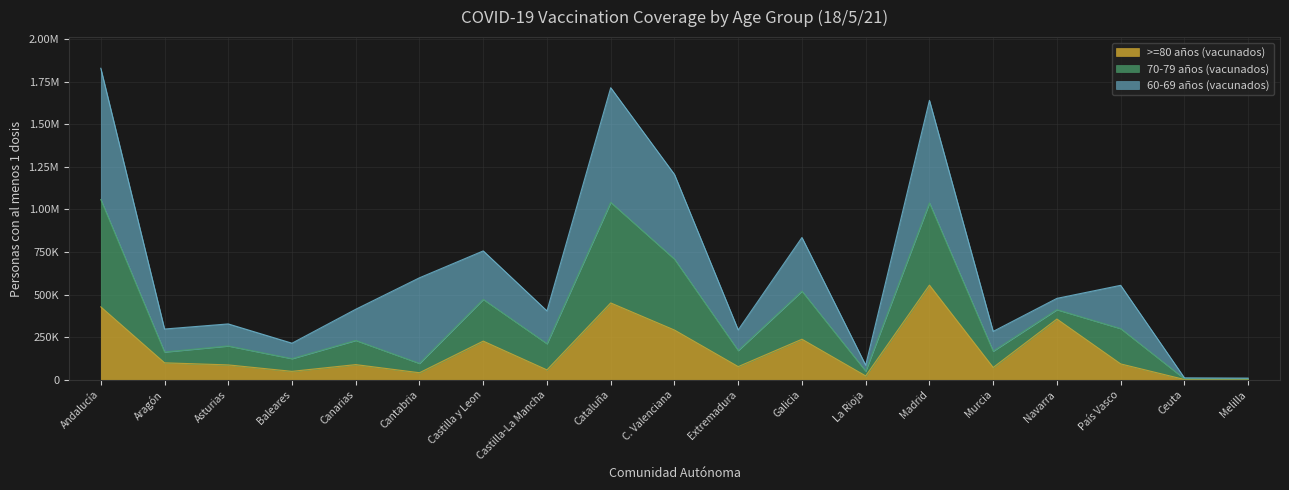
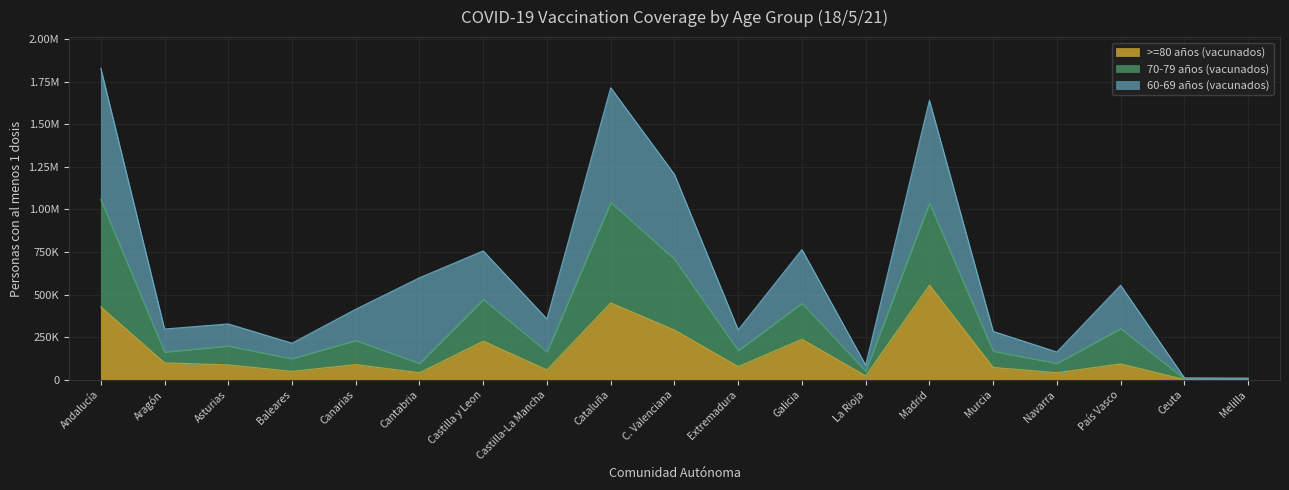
70-79 años (vacunados), Castilla-La Mancha: 150000 -> 110000
70-79 años (vacunados), Galicia: 280000 -> 210000
>=80 años (vacunados), Navarra: 360000 -> 40000
